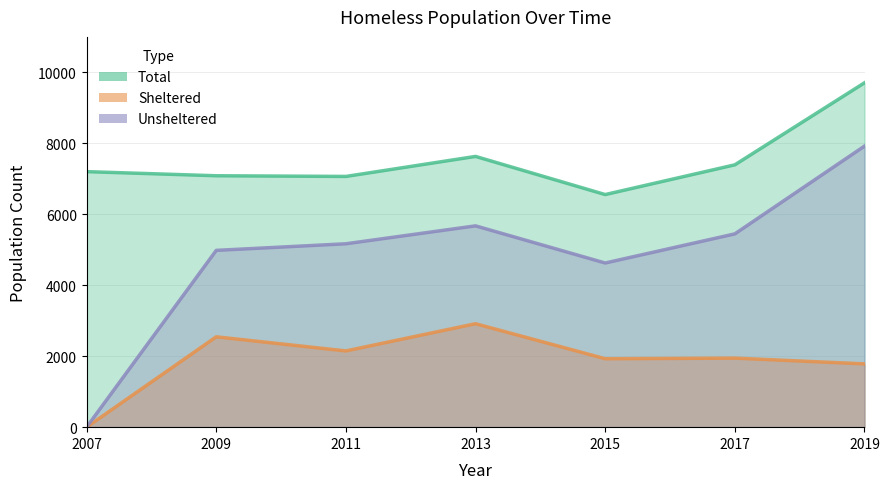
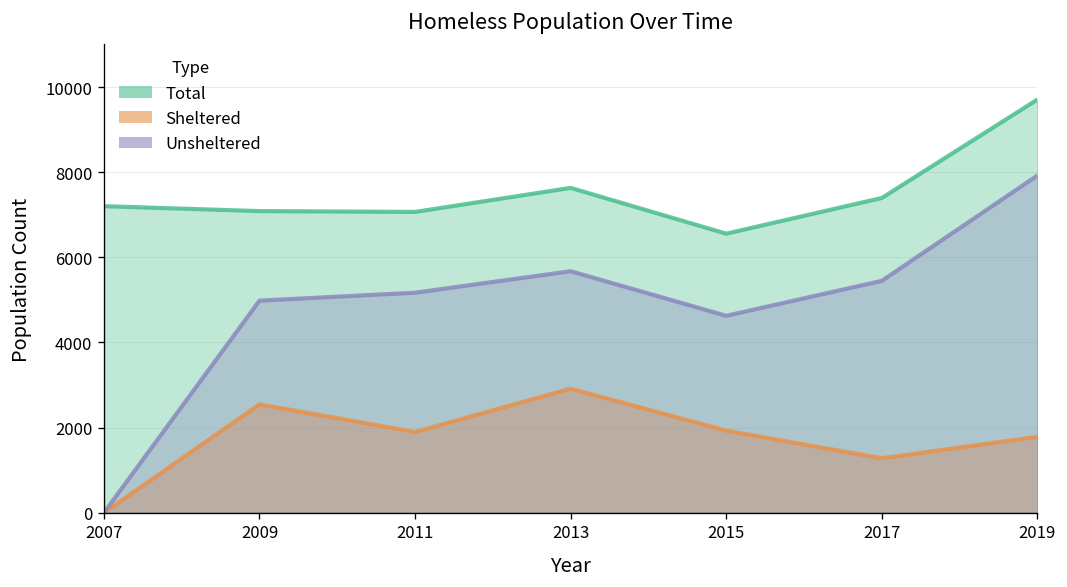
Sheltered, 2011: 2100 -> 1900
Sheltered, 2017: 1900 -> 1300
